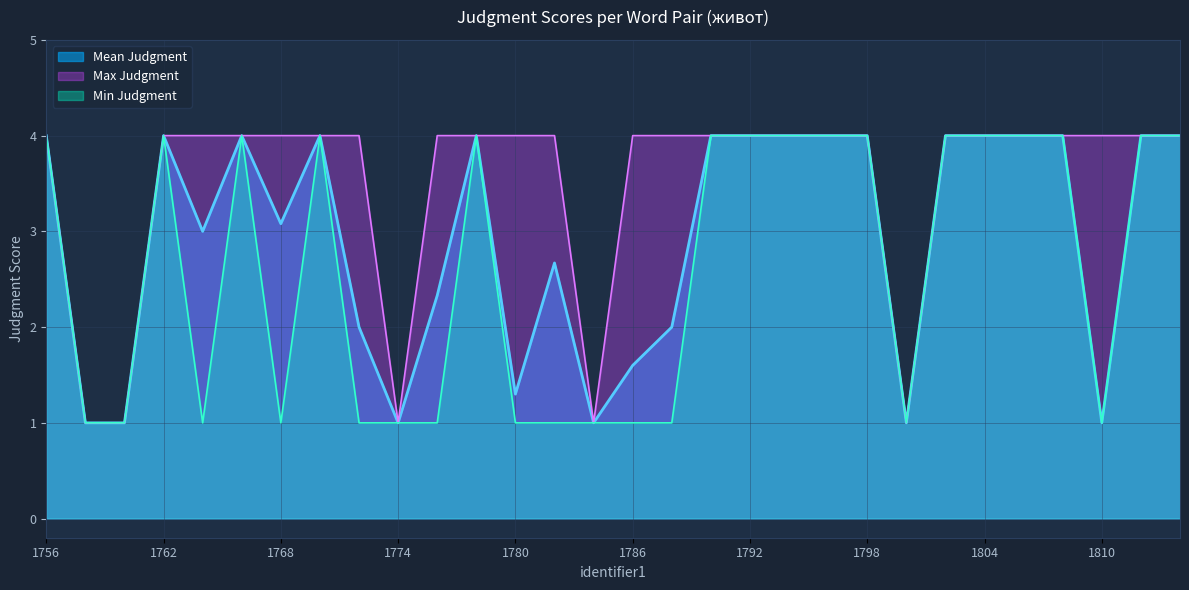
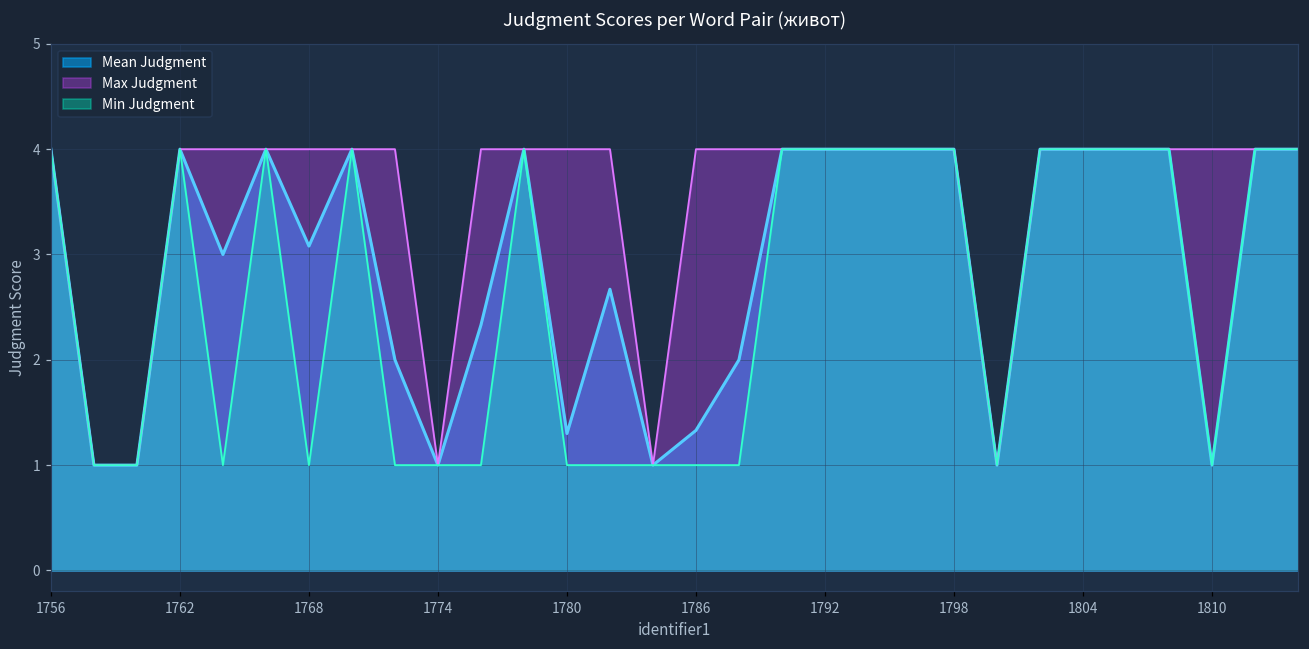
Mean Judgment, 1786: 1.6 -> 1.3
